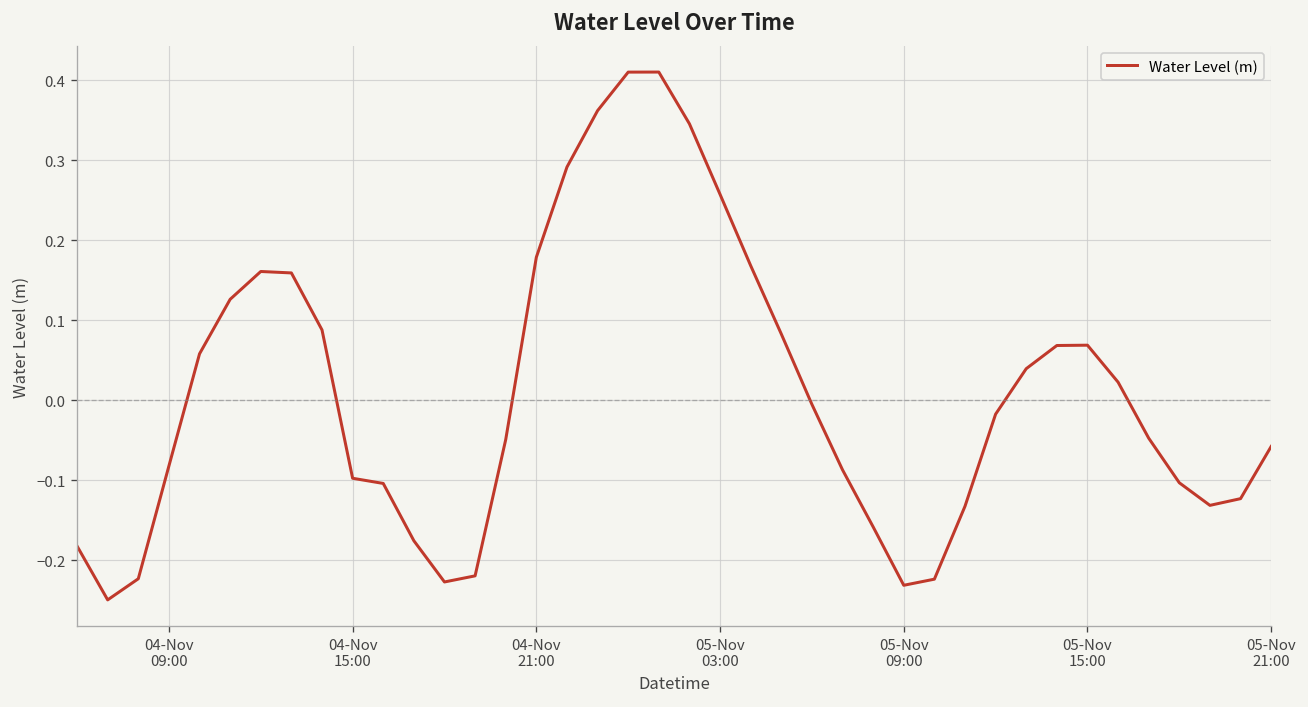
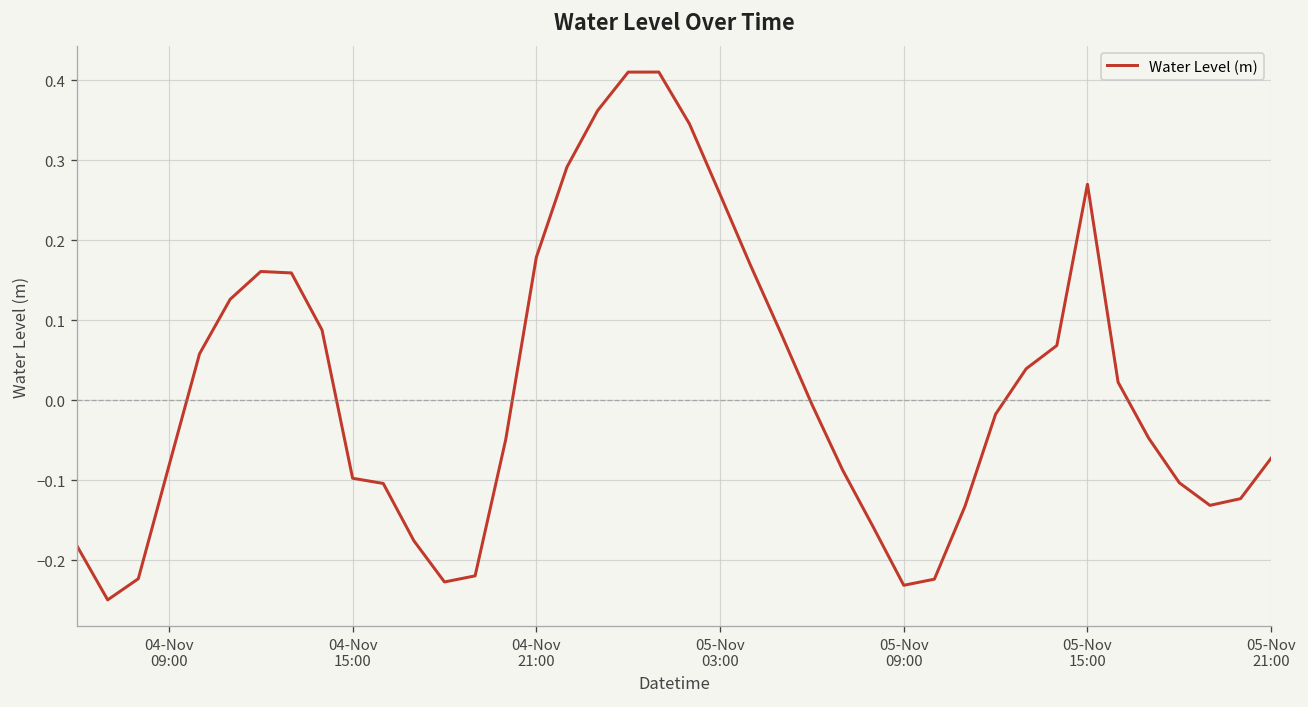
05-Nov 15:00: 0.07 -> 0.27
05-Nov 21:00: -0.06 -> -0.07
